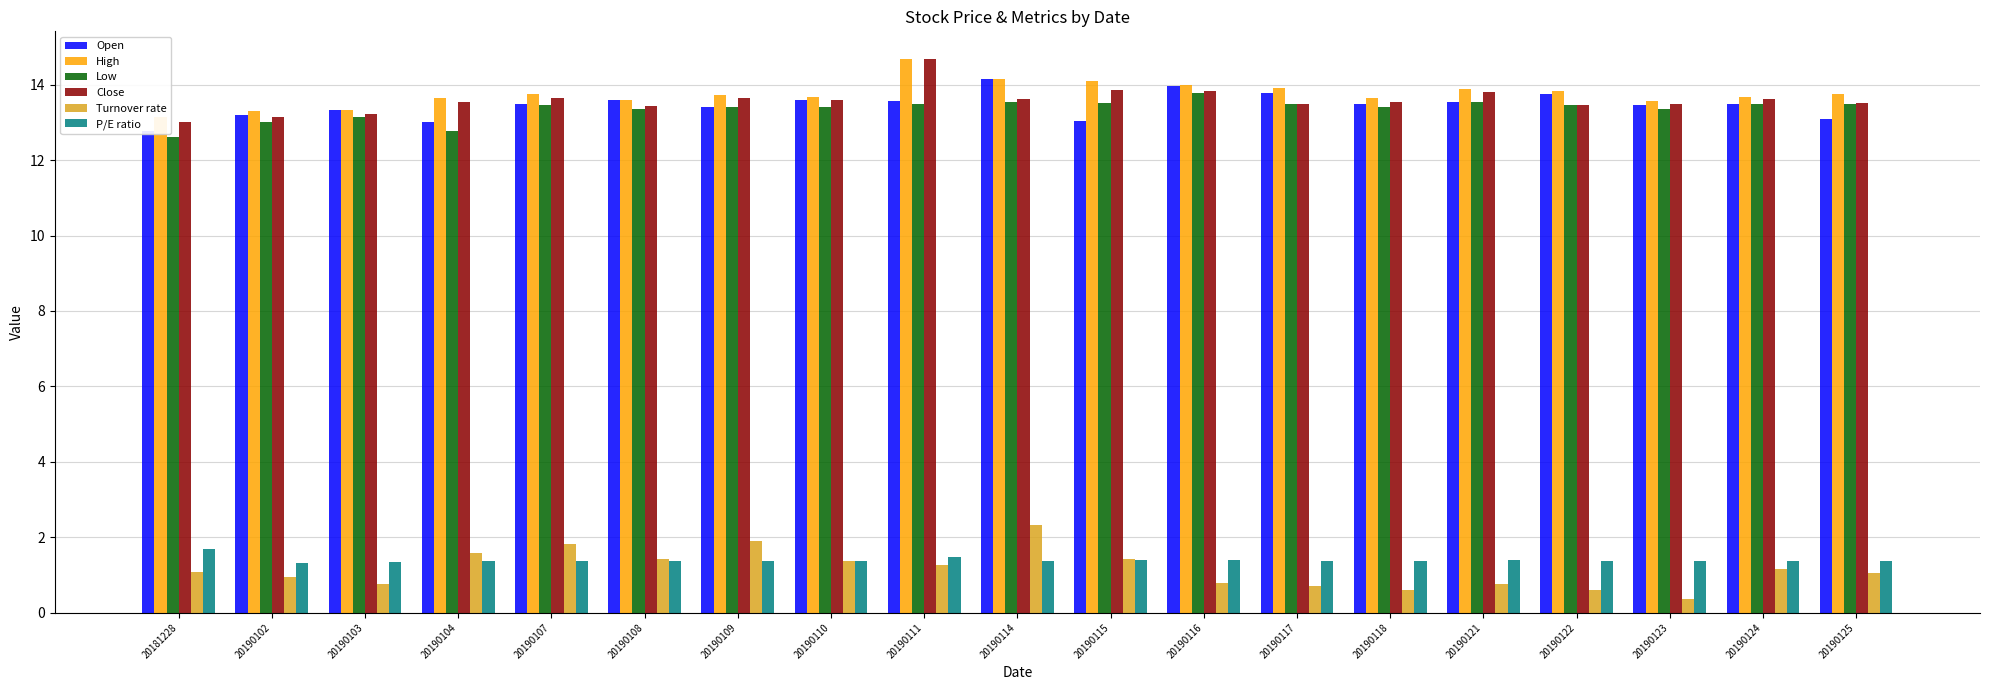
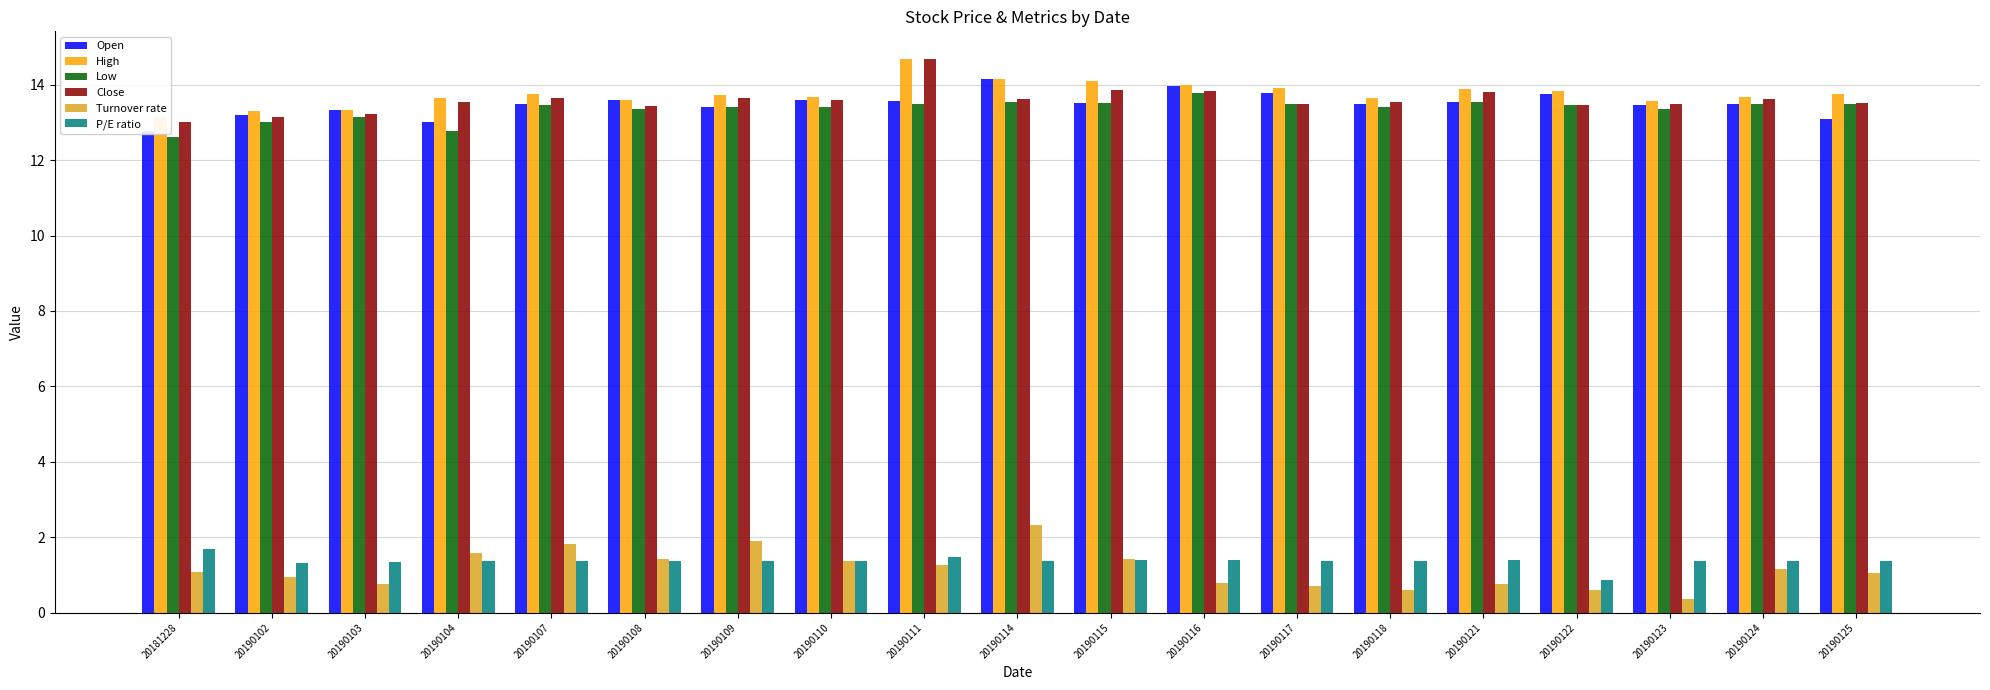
Open, 20190115: 13.0 -> 13.5
P/E ratio, 20190122: 1.4 -> 0.9
